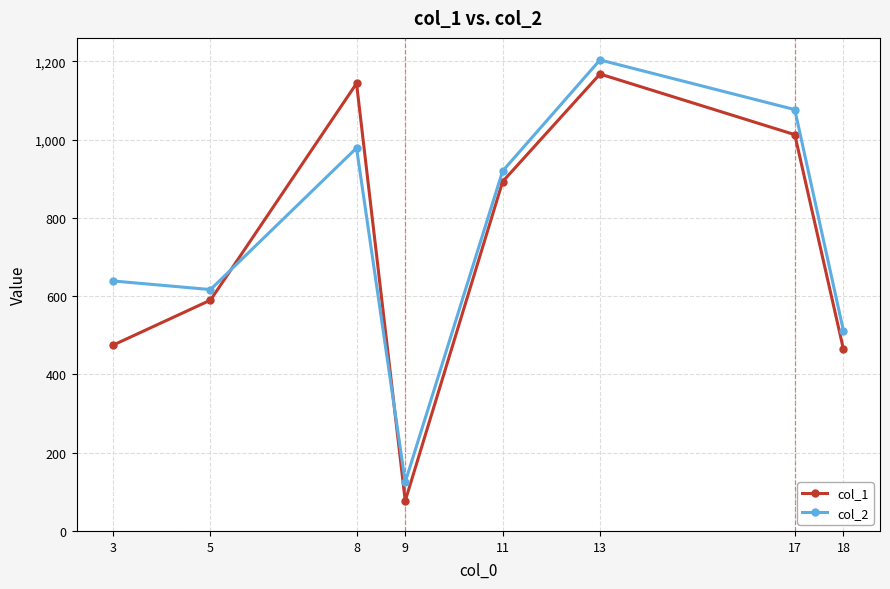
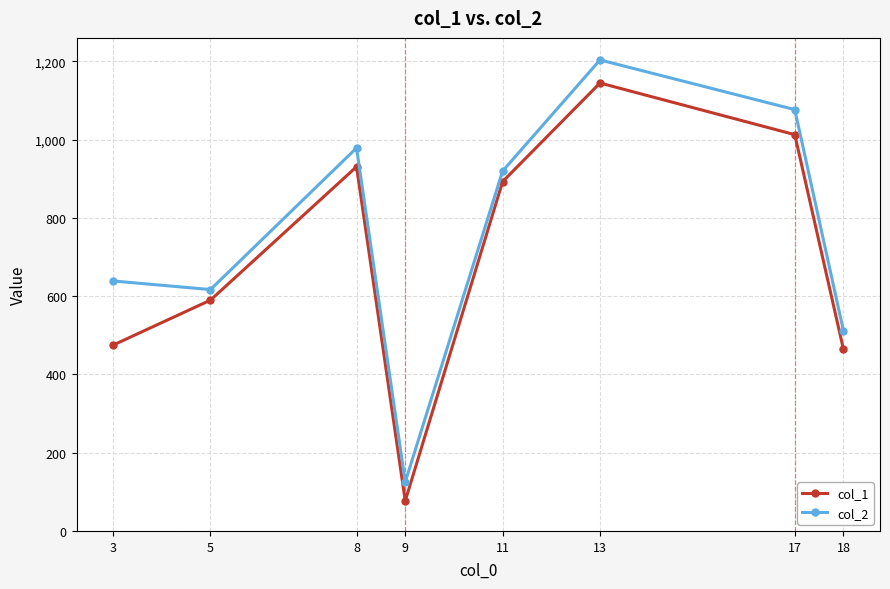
col_1, 8: 1,140 -> 930
col_1, 13: 1,170 -> 1,150
